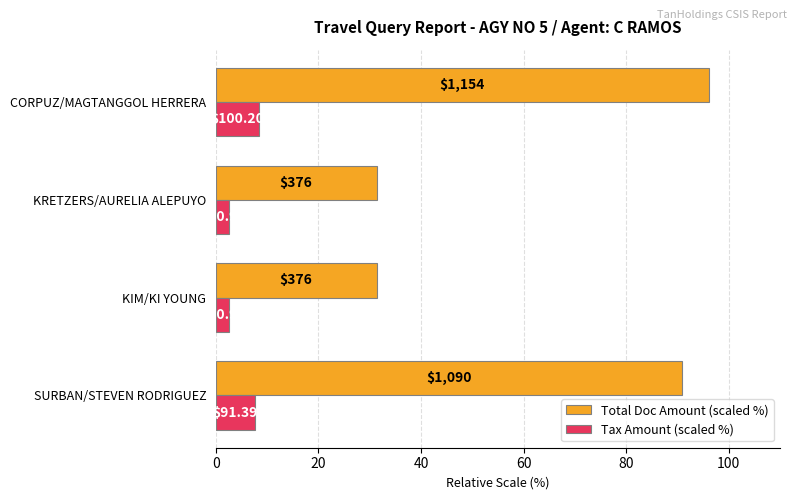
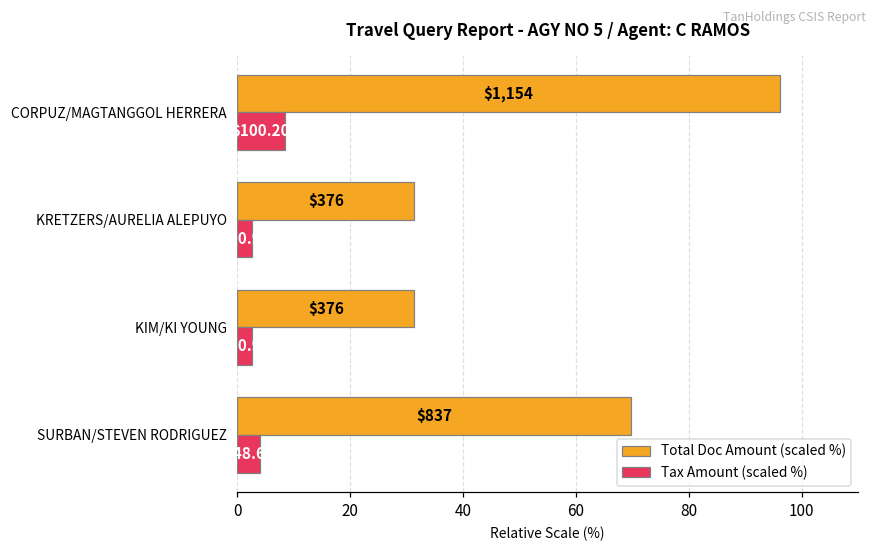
Total Doc Amount (scaled %), SURBAN/STEVEN RODRIGUEZ: $1,090 -> $837
Tax Amount (scaled %), SURBAN/STEVEN RODRIGUEZ: 8 -> 4
